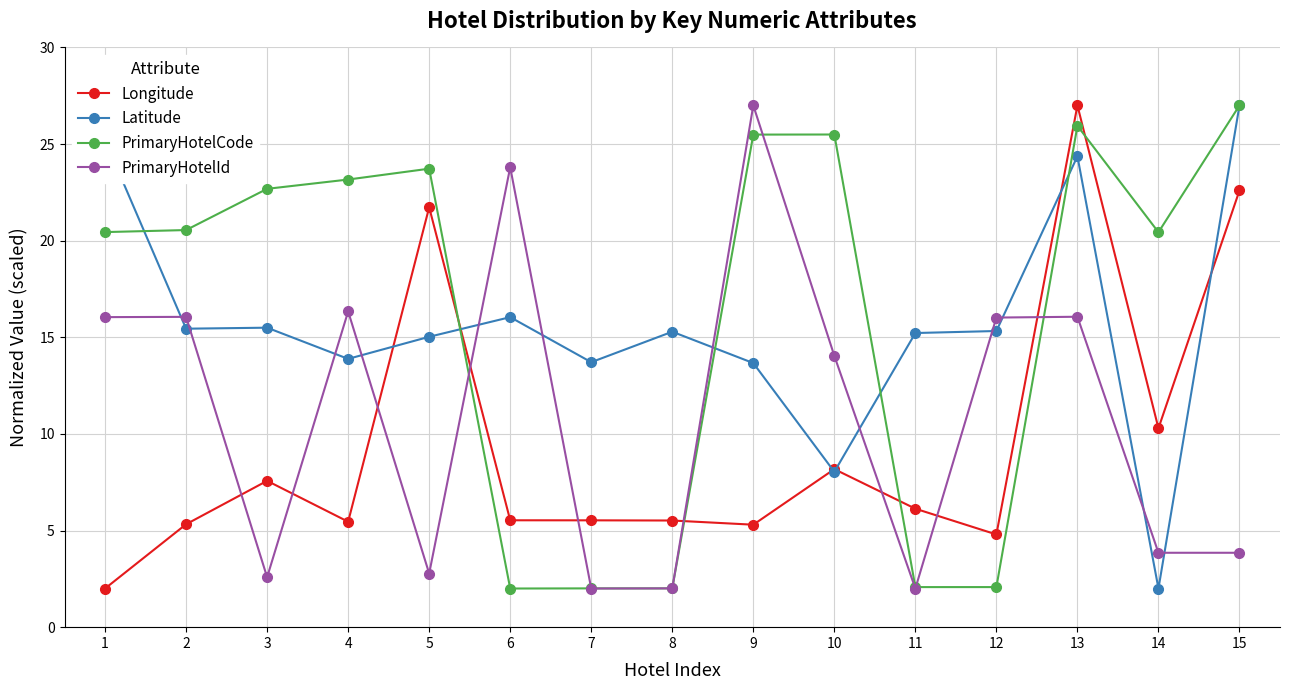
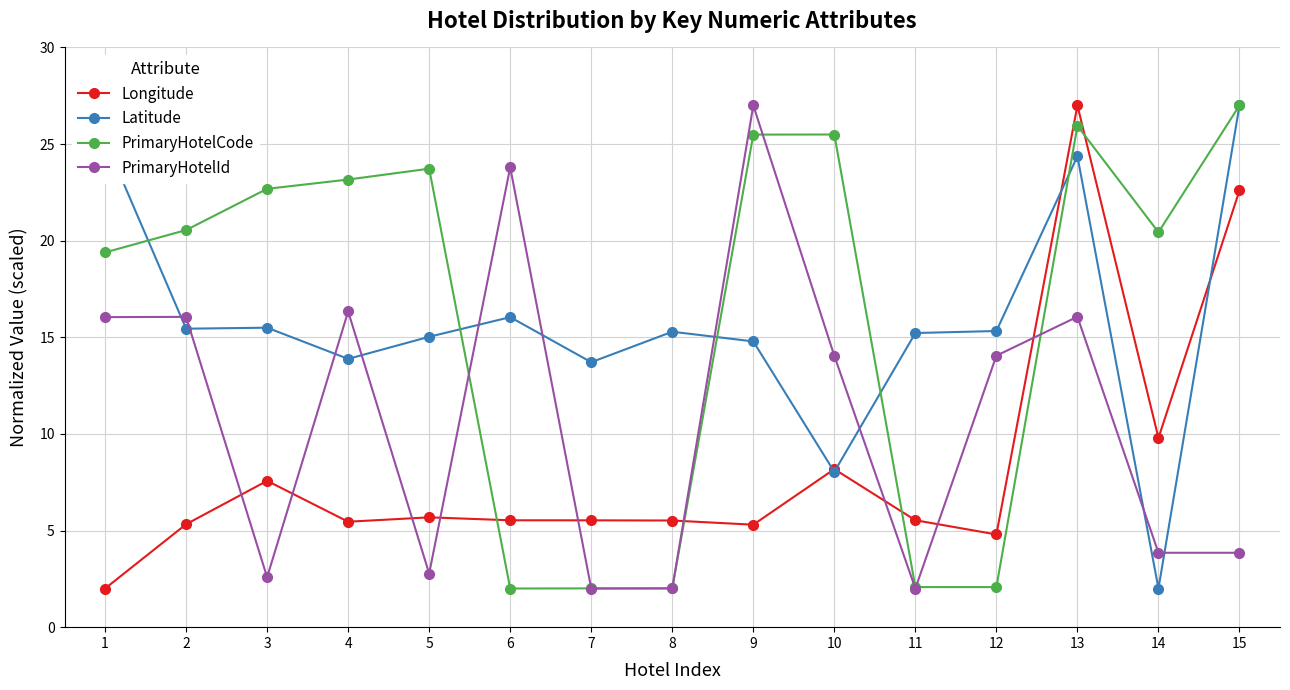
PrimaryHotelCode, 1: 20.4 -> 19.4
Longitude, 5: 21.7 -> 5.7
Latitude, 9: 13.7 -> 14.8
Longitude, 11: 6.1 -> 5.5
PrimaryHotelId, 12: 16.0 -> 14.0
Longitude, 14: 10.3 -> 9.8
